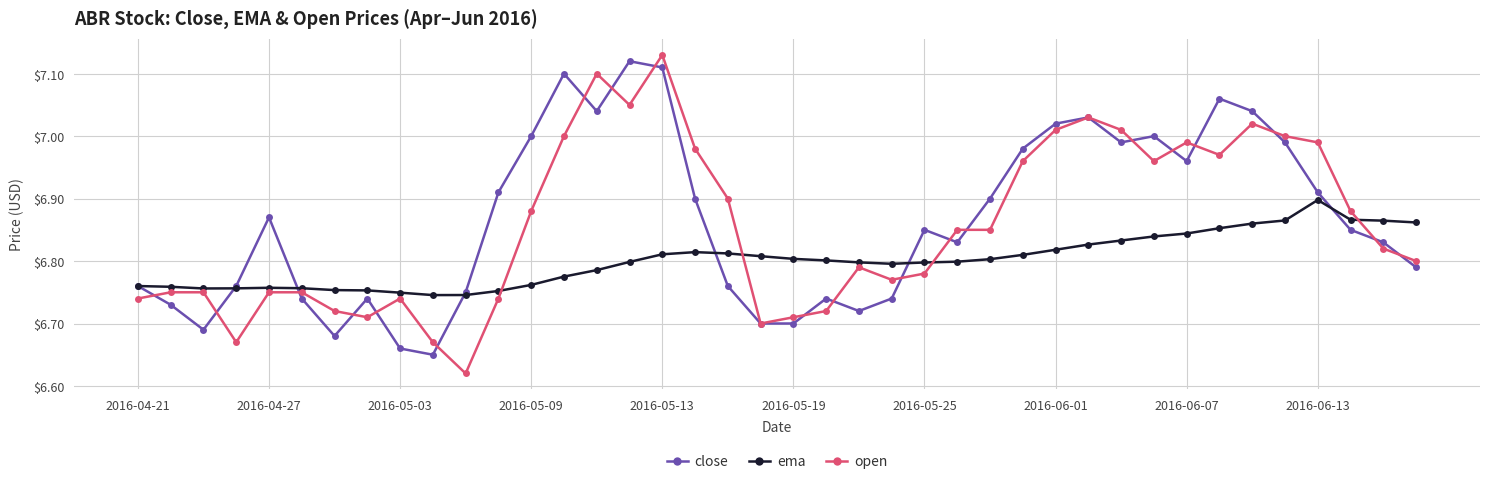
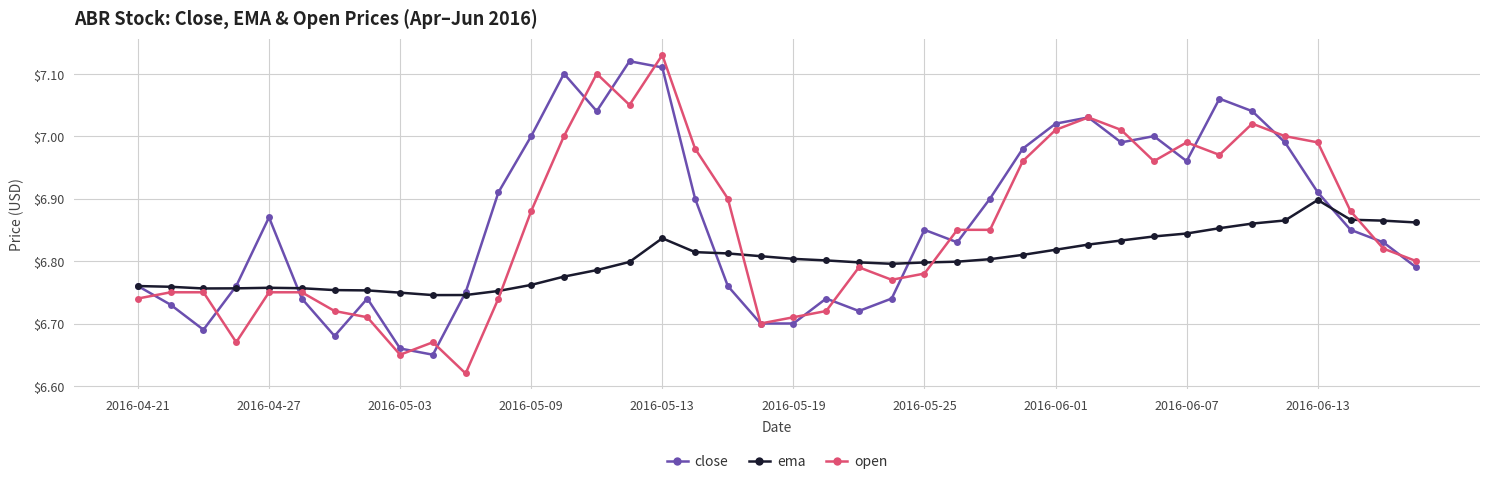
open, 2016-05-03: $6.74 -> $6.65
ema, 2016-05-13: $6.81 -> $6.84
